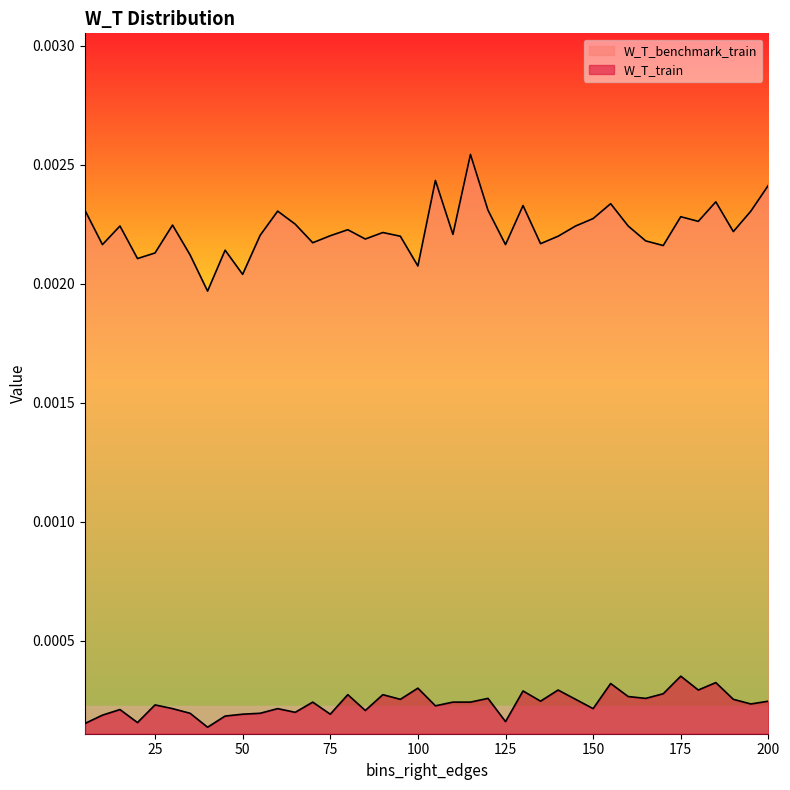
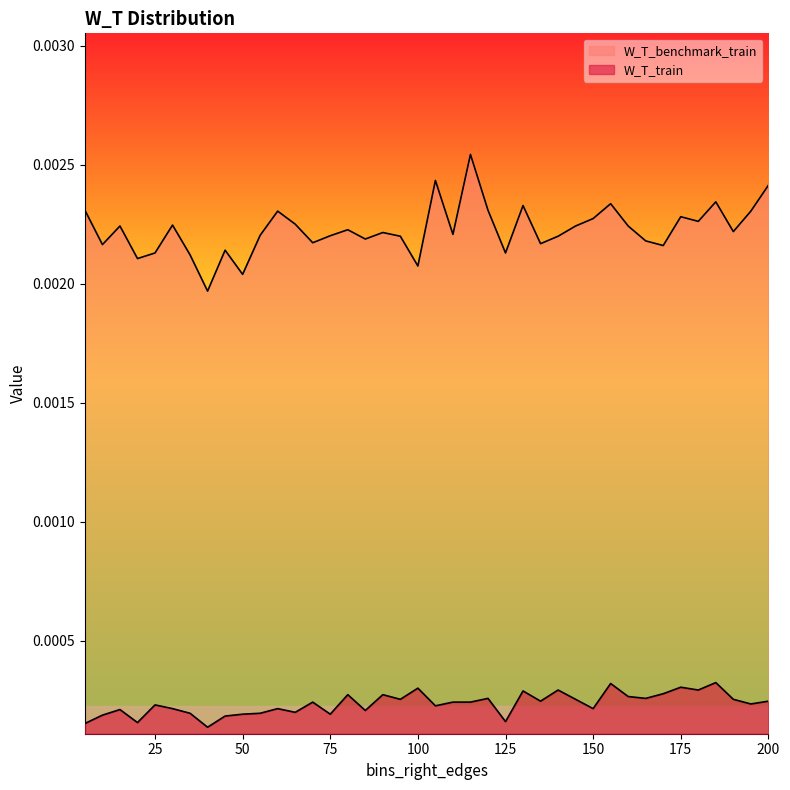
W_T_benchmark_train, 125: 0.00216 -> 0.00213
W_T_train, 175: 0.00035 -> 0.00030
